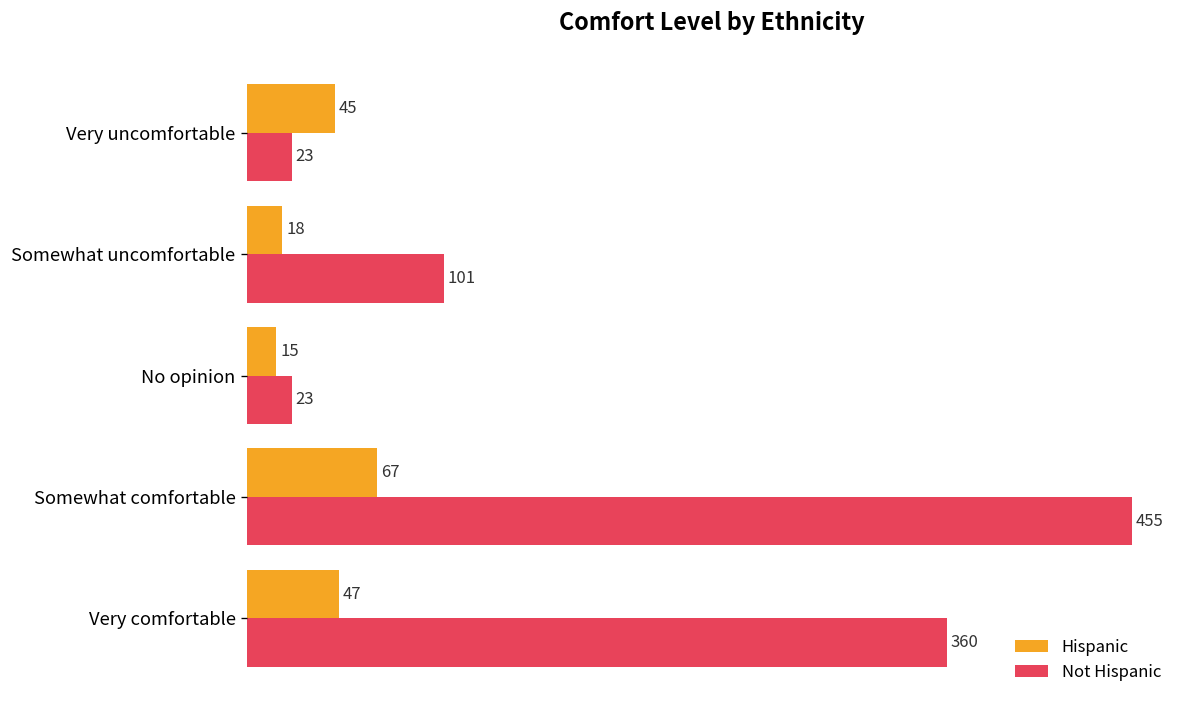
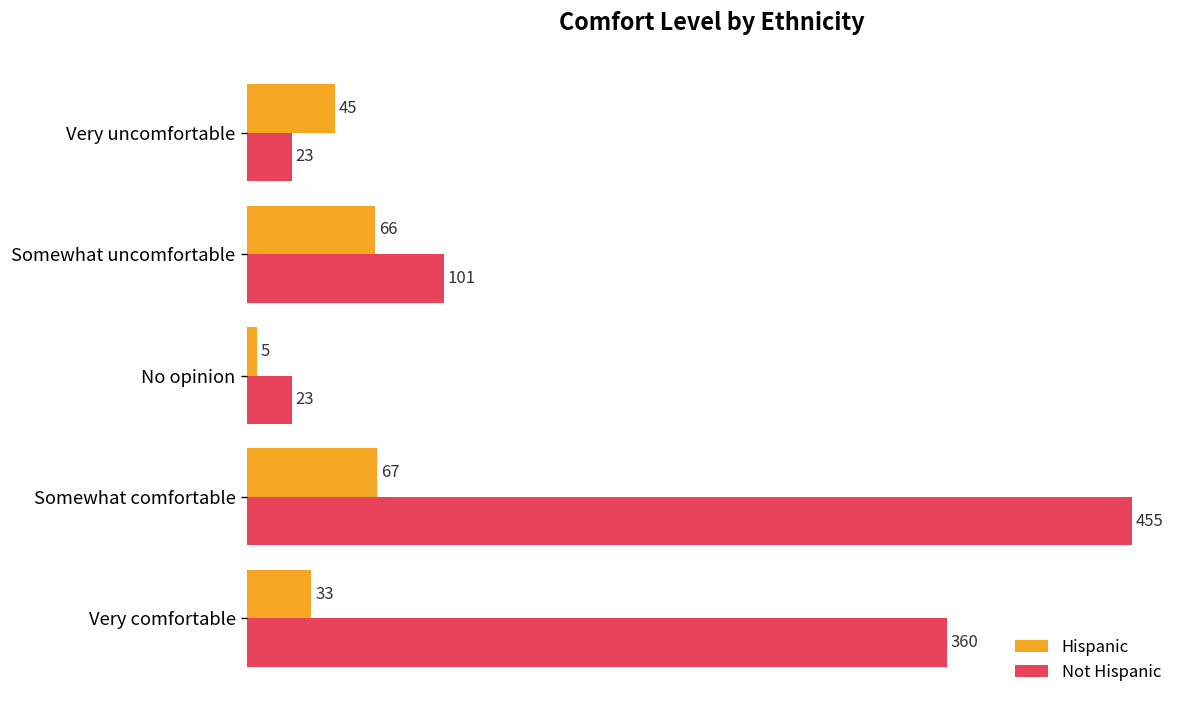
Hispanic, Somewhat uncomfortable: 18 -> 66
Hispanic, No opinion: 15 -> 5
Hispanic, Very comfortable: 47 -> 33
